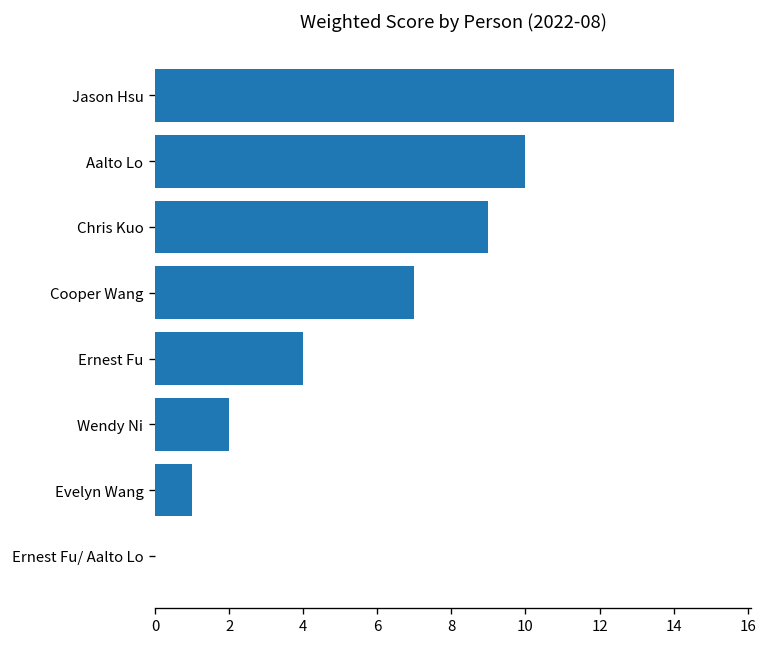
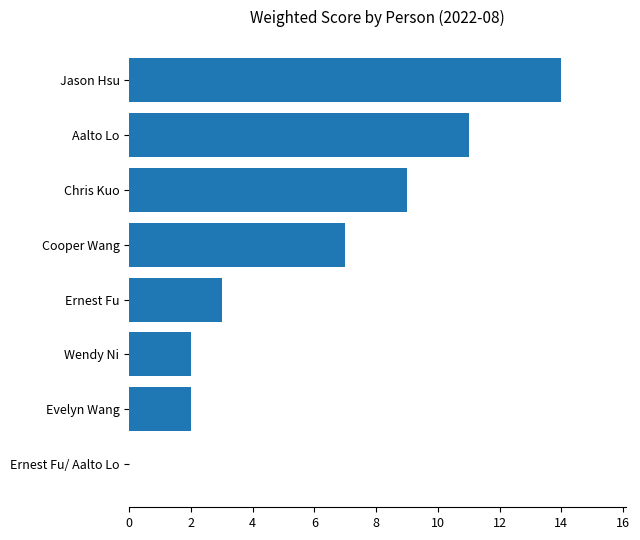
Aalto Lo: 10 -> 11
Ernest Fu: 4 -> 3
Evelyn Wang: 1 -> 2
